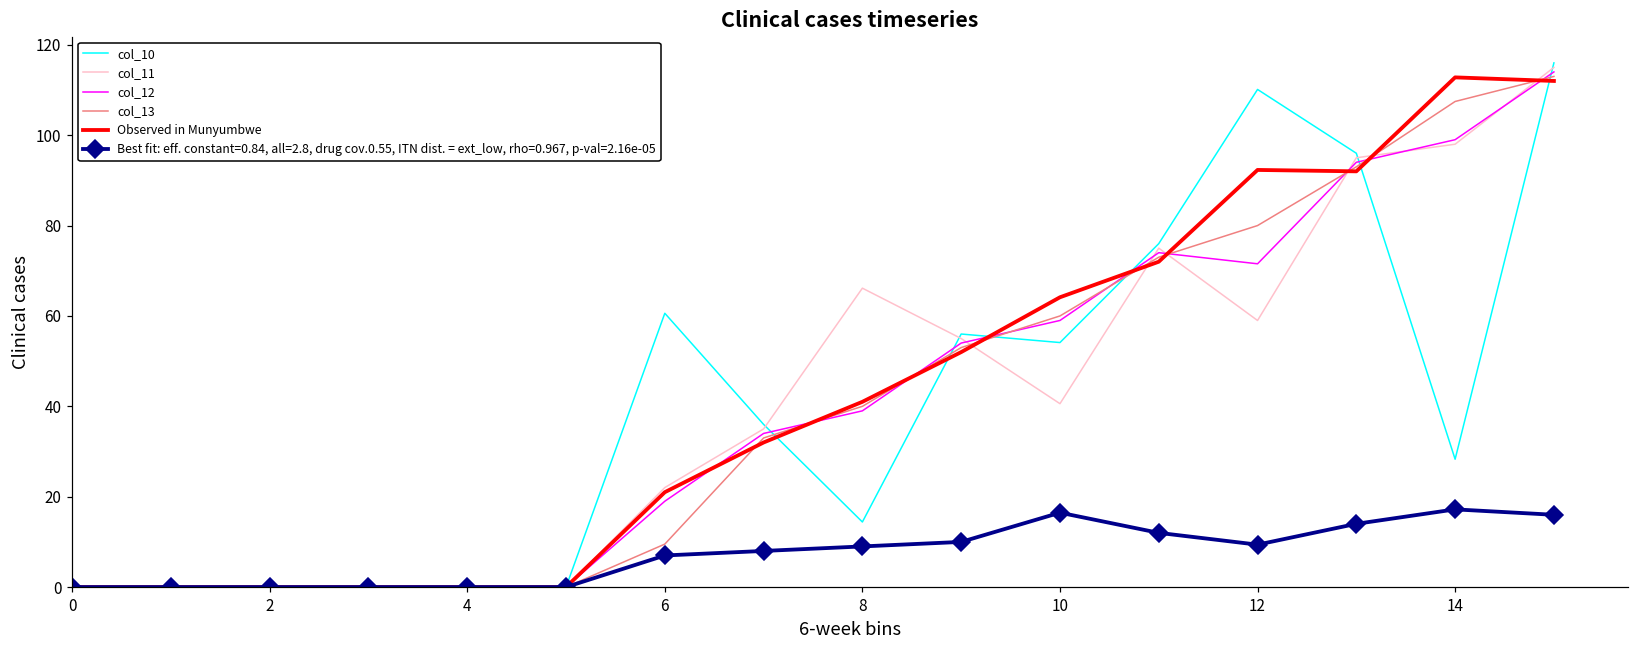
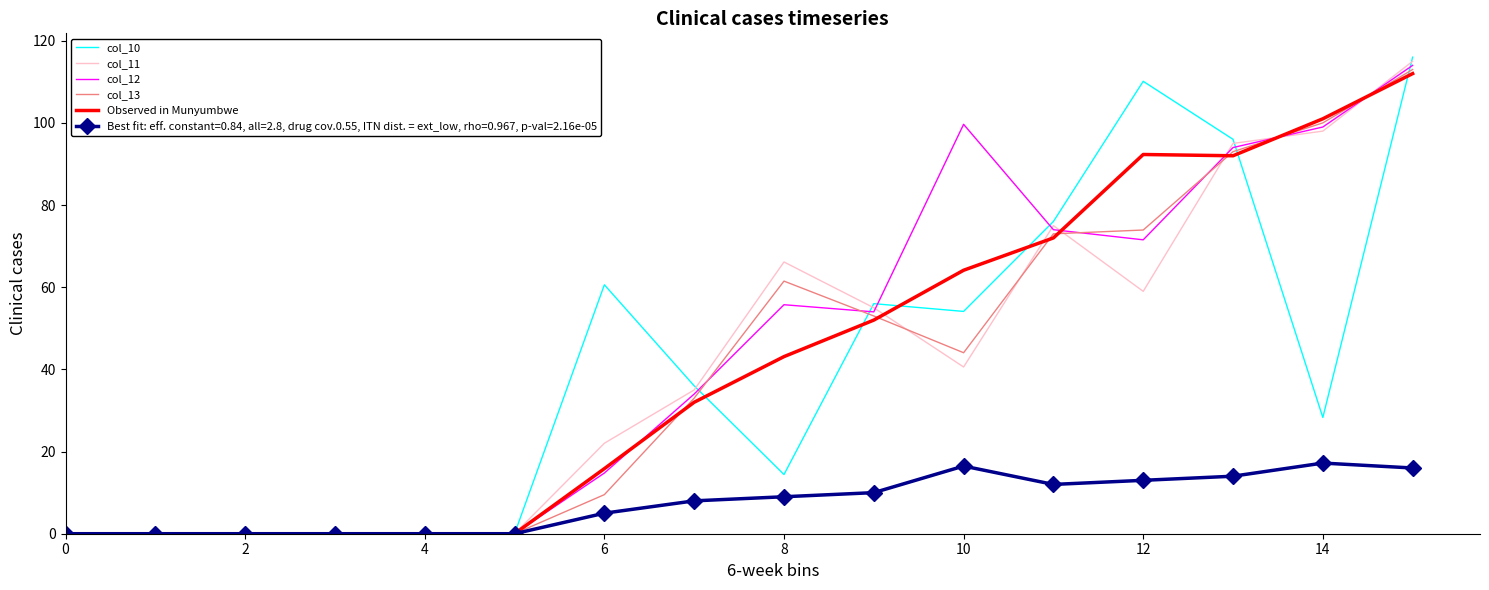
col_12, 6: 19 -> 15
Observed in Munyumbwe, 6: 21 -> 16
Best fit: eff. constant=0.84, all=2.8, drug cov.0.55, ITN dist. = ext_low, rho=0.967, p-val=2.16e-05, 6: 7 -> 5
col_12, 8: 39 -> 56
col_13, 8: 40 -> 61
Observed in Munyumbwe, 8: 41 -> 43
col_12, 10: 59 -> 100
col_13, 10: 60 -> 44
col_13, 12: 80 -> 74
Best fit: eff. constant=0.84, all=2.8, drug cov.0.55, ITN dist. = ext_low, rho=0.967, p-val=2.16e-05, 12: 9 -> 13
col_13, 14: 107 -> 100
Observed in Munyumbwe, 14: 113 -> 101
